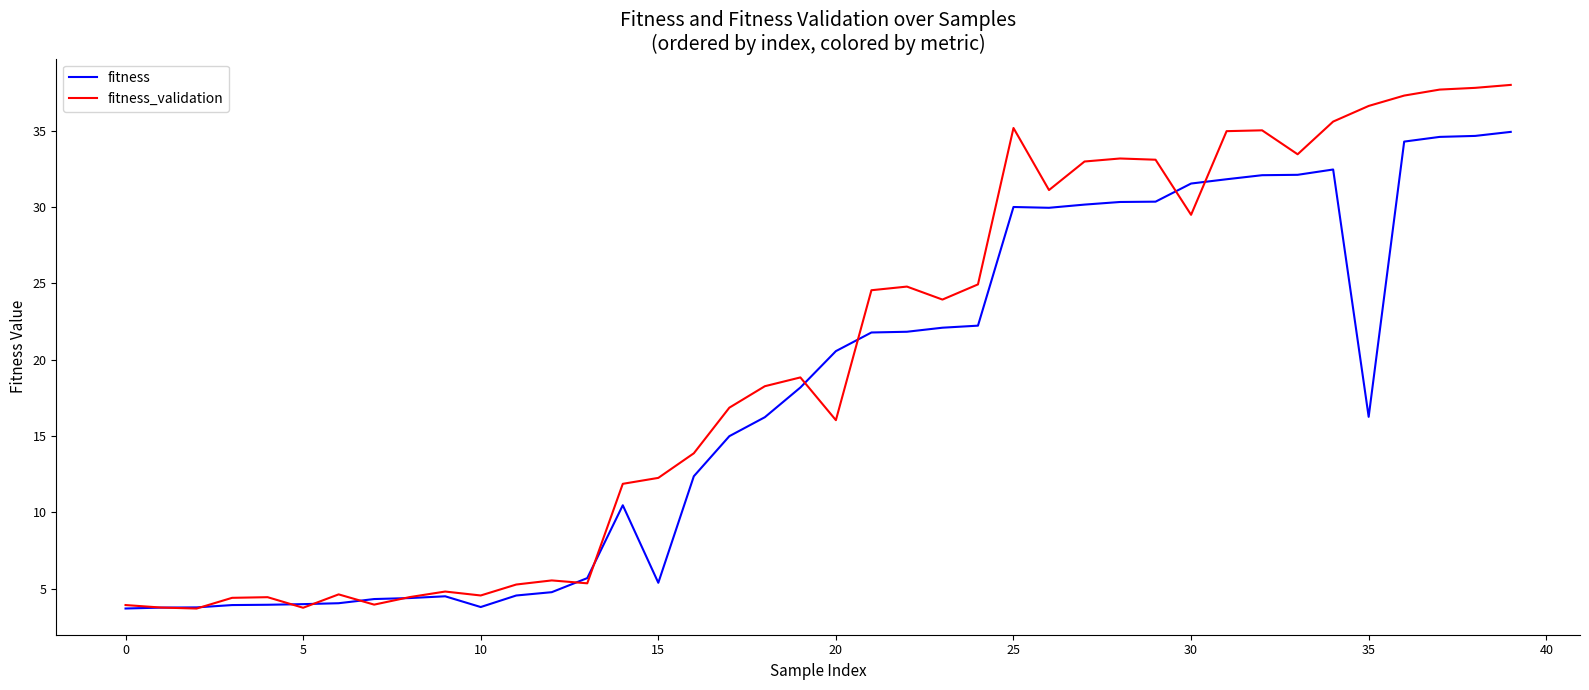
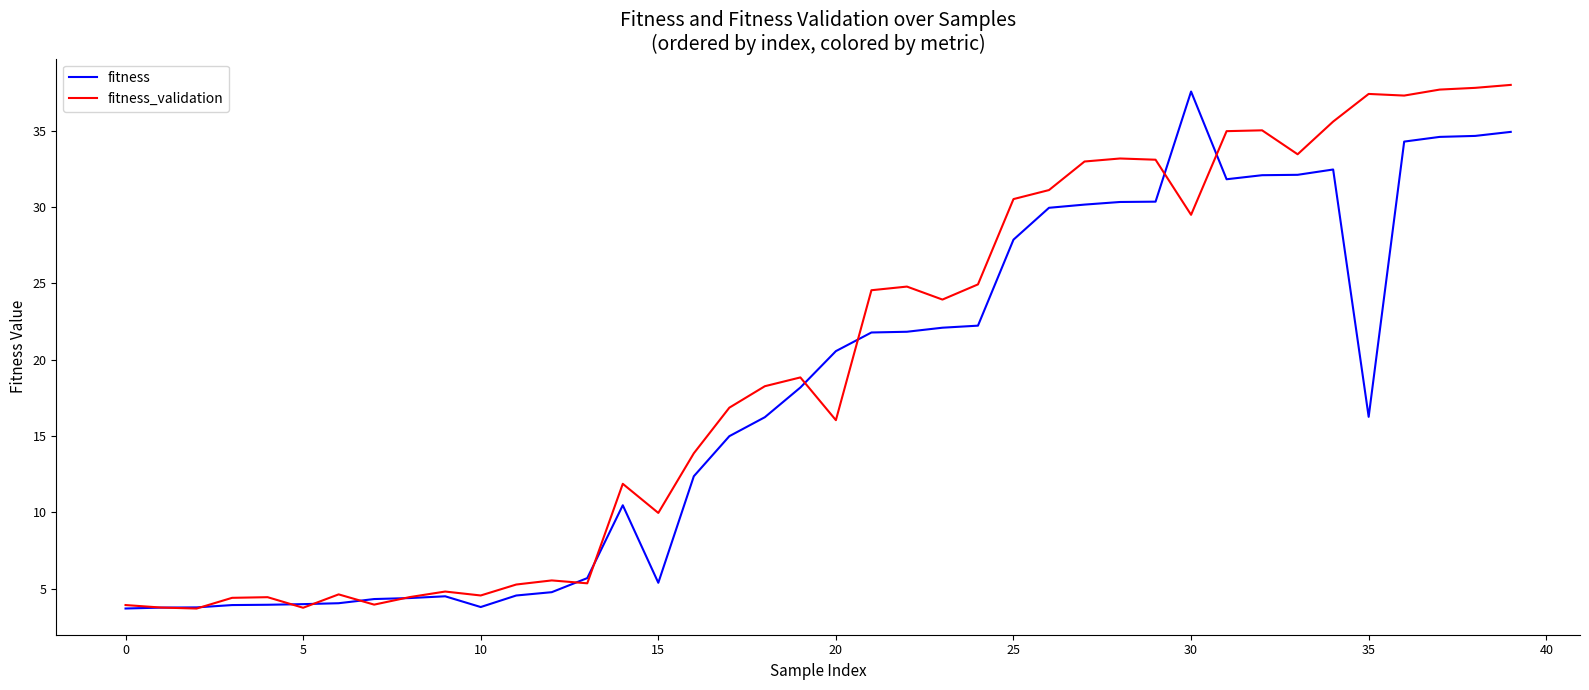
fitness_validation, 15: 12.2 -> 10.0
fitness, 25: 30.0 -> 27.9
fitness_validation, 25: 35.2 -> 30.5
fitness, 30: 31.5 -> 37.6
fitness_validation, 35: 36.6 -> 37.4
